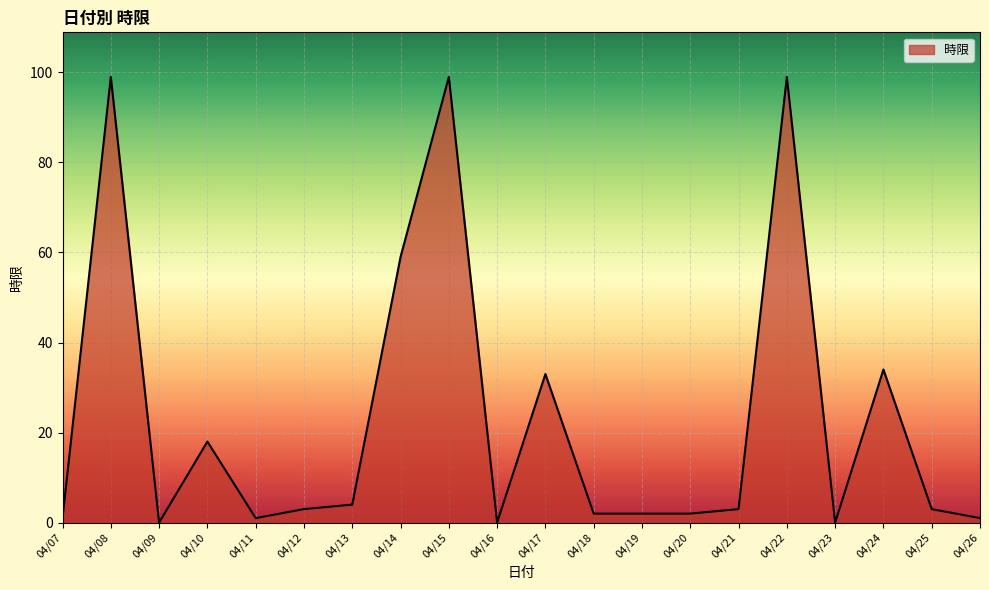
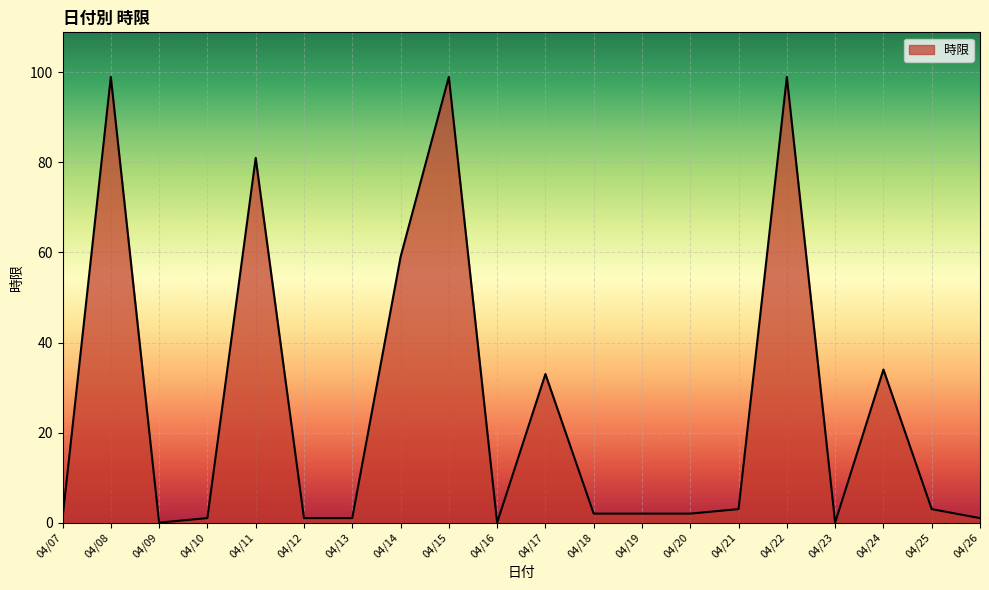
04/10: 18 -> 1
04/11: 1 -> 81
04/12: 3 -> 1
04/13: 4 -> 1
